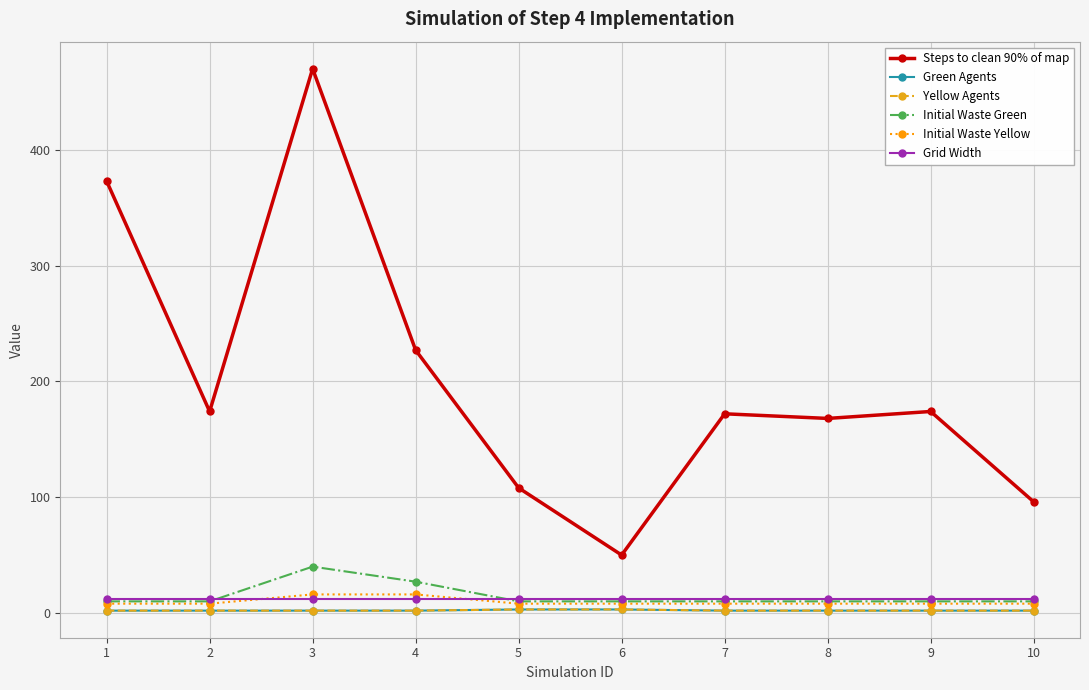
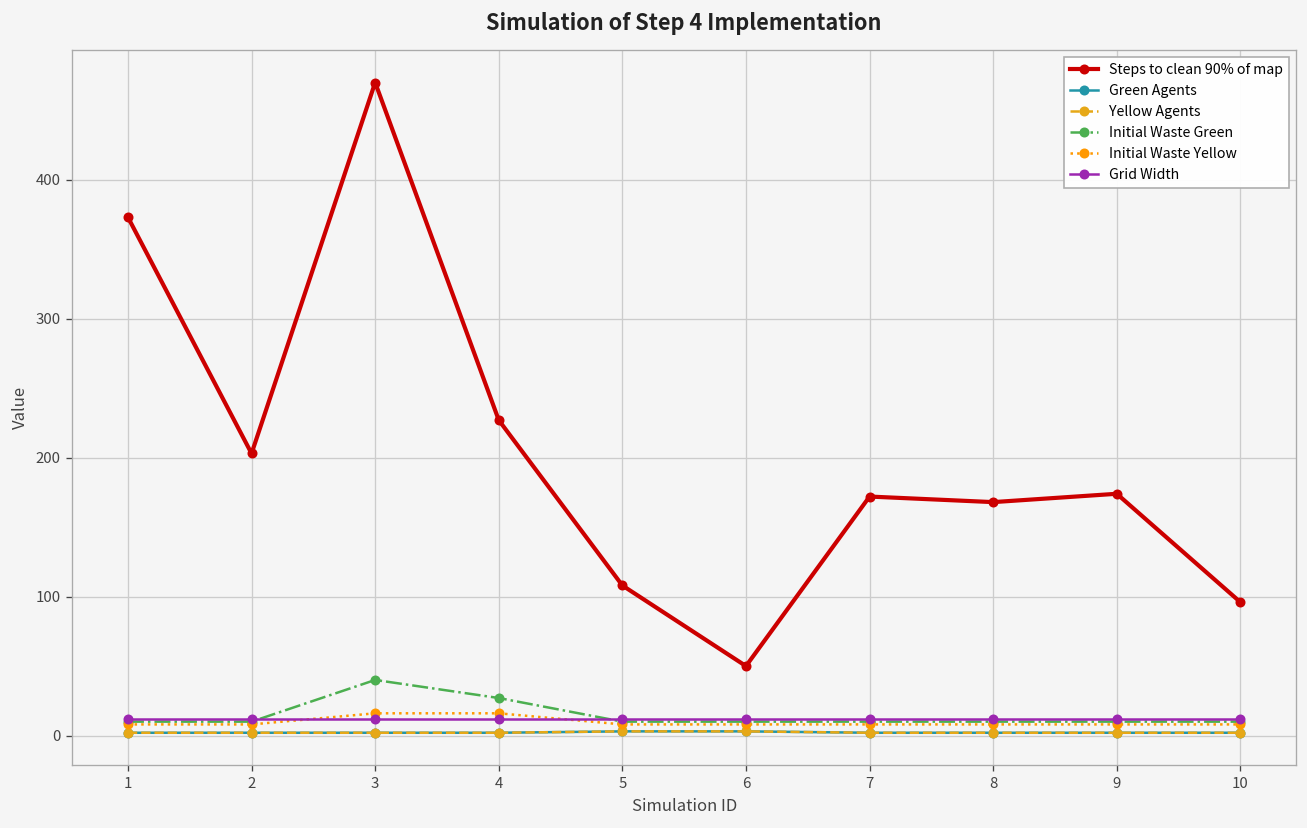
Steps to clean 90% of map, 2: 174 -> 203
